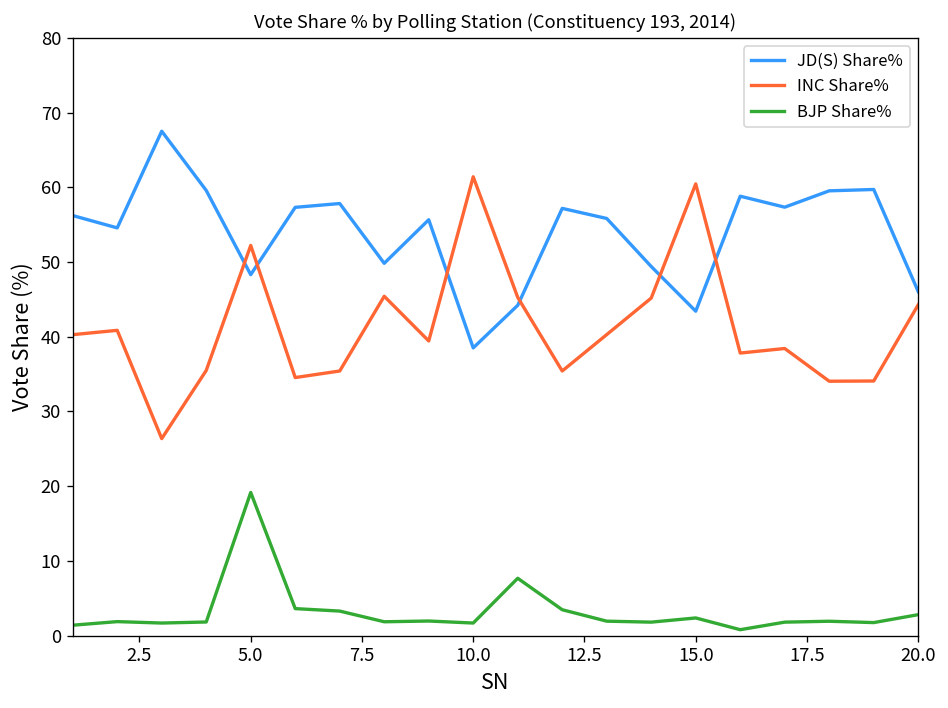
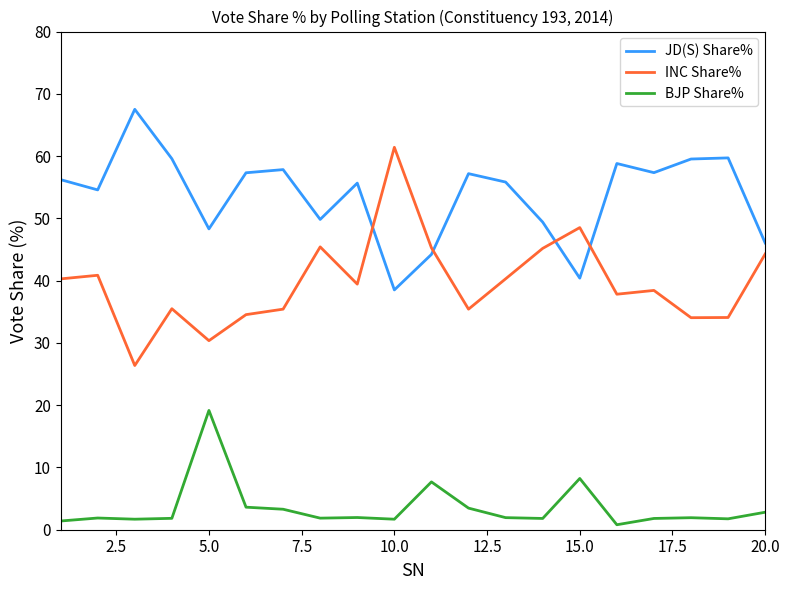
INC Share%, 5.0: 52 -> 30
JD(S) Share%, 15.0: 43 -> 40
INC Share%, 15.0: 60 -> 49
BJP Share%, 15.0: 2 -> 8
